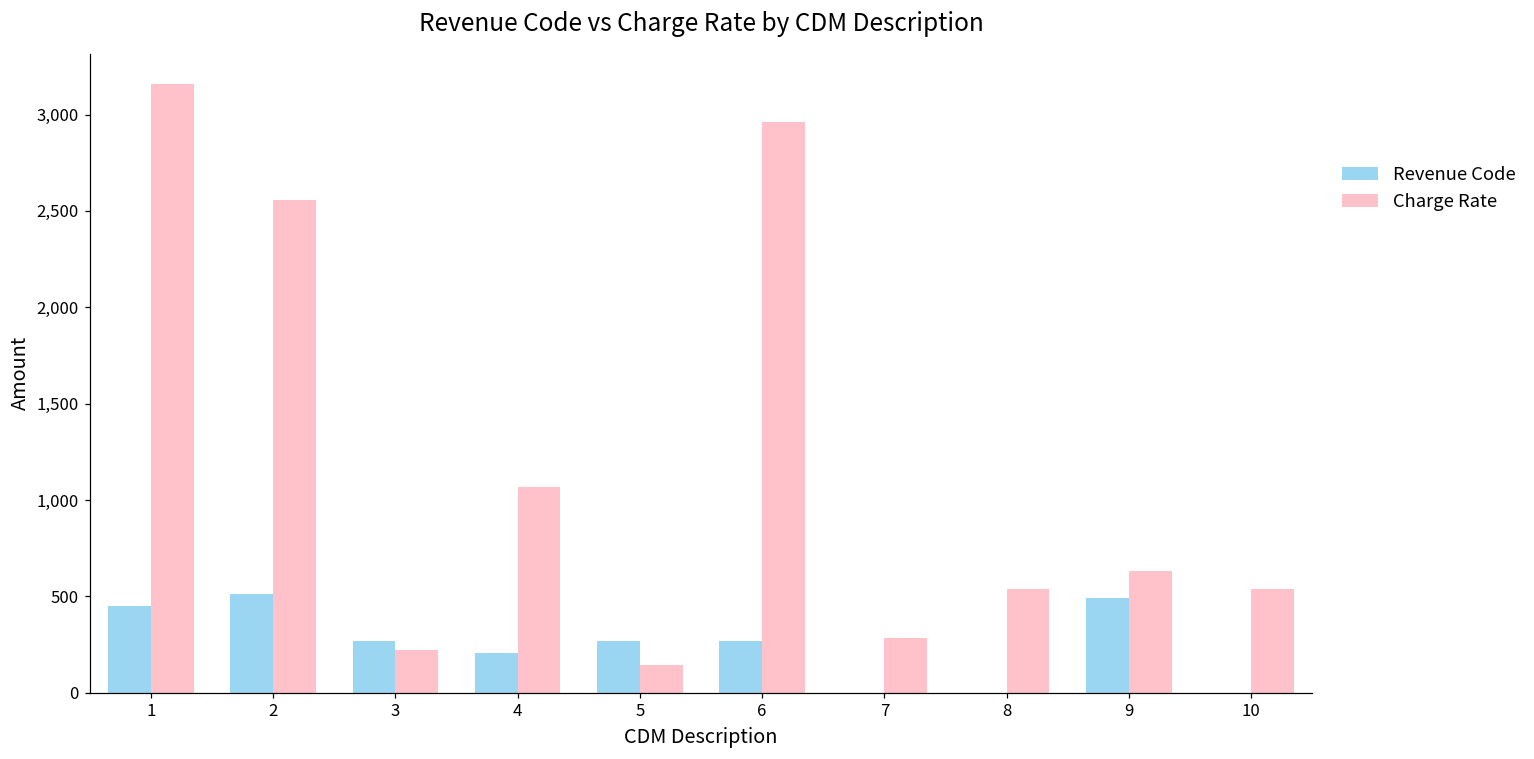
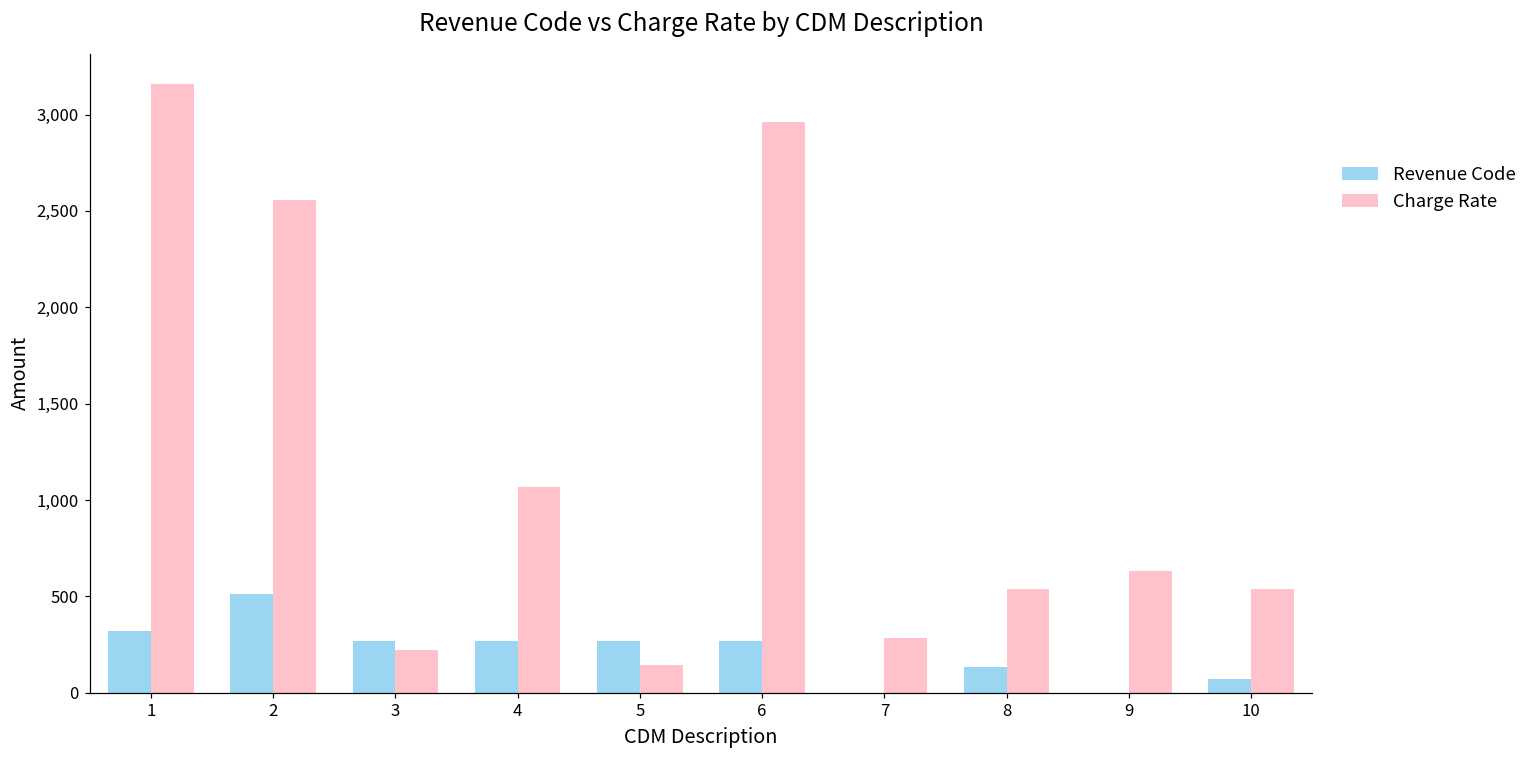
Revenue Code, 1: 450 -> 320
Revenue Code, 4: 200 -> 270
Revenue Code, 8: 0 -> 130
Revenue Code, 9: 490 -> 0
Revenue Code, 10: 0 -> 70
